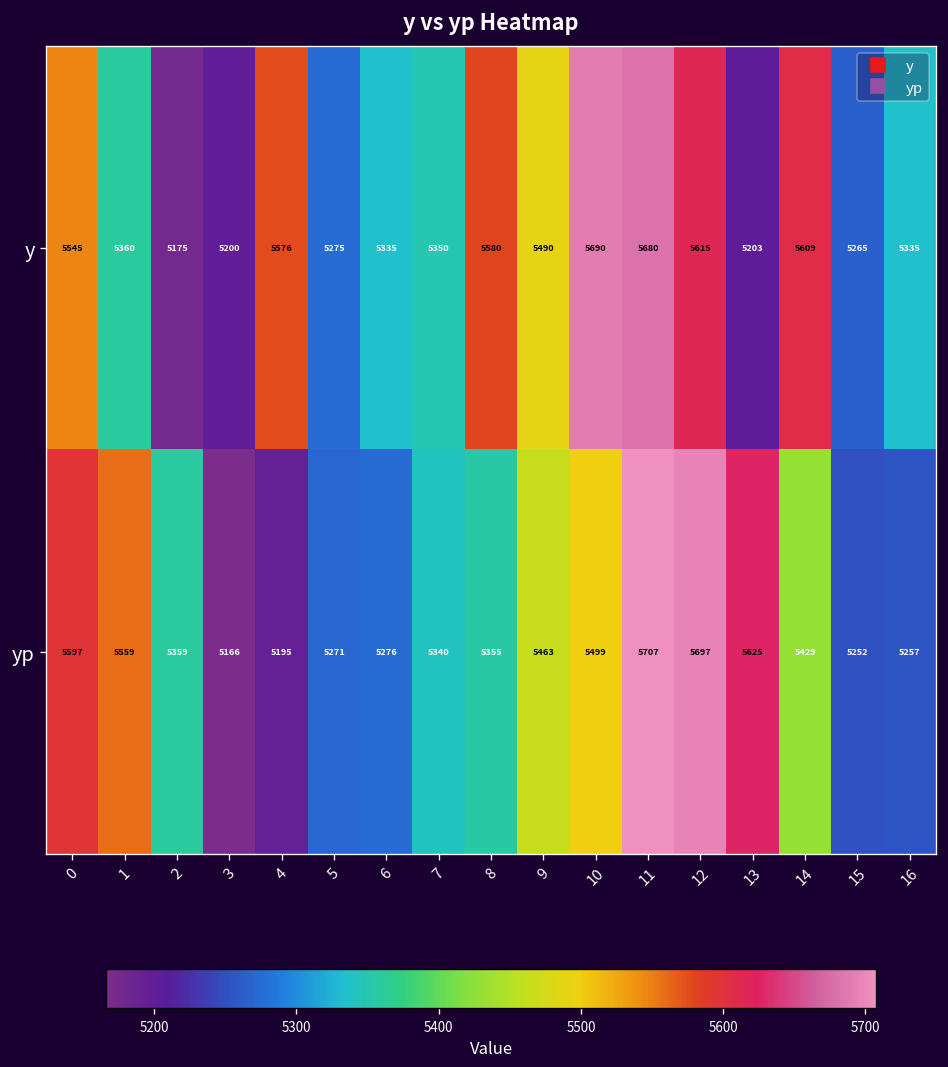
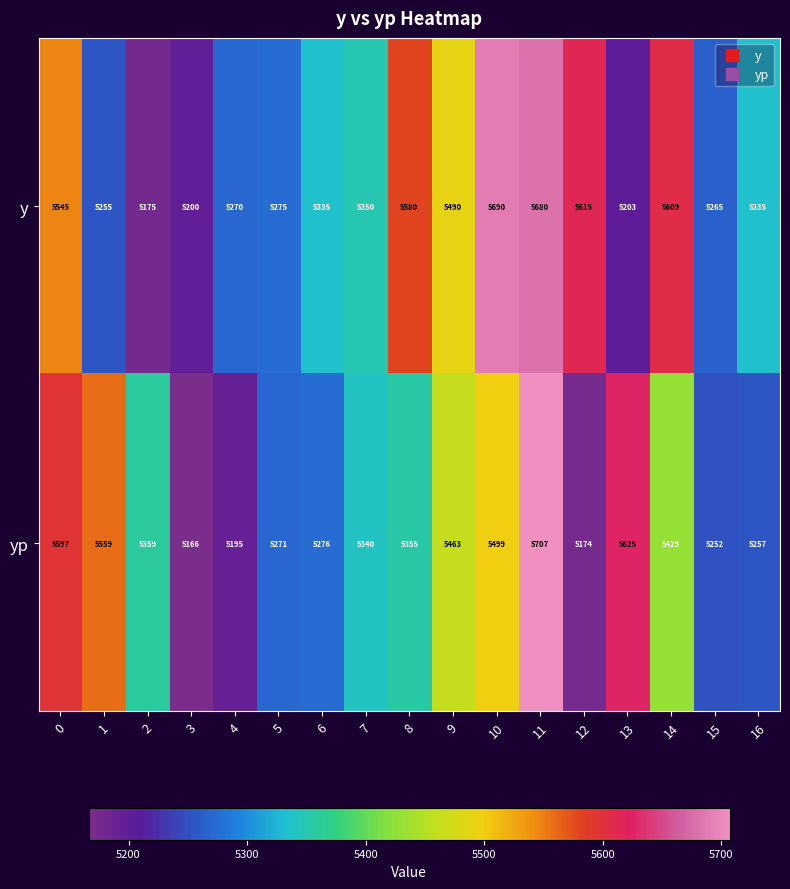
y, 1: 5360 -> 5255
y, 4: 5576 -> 5270
yp, 12: 5697 -> 5174
